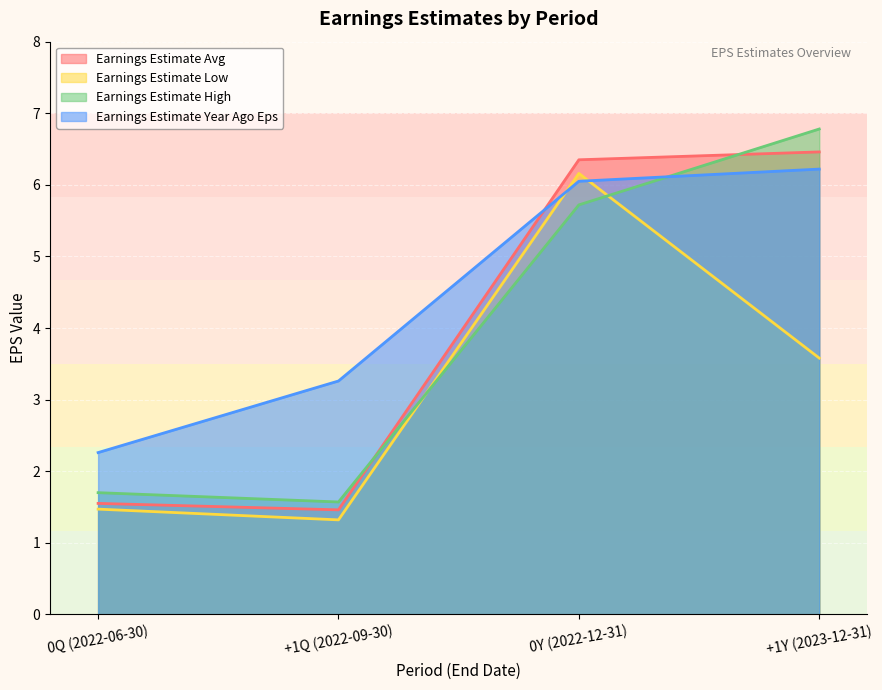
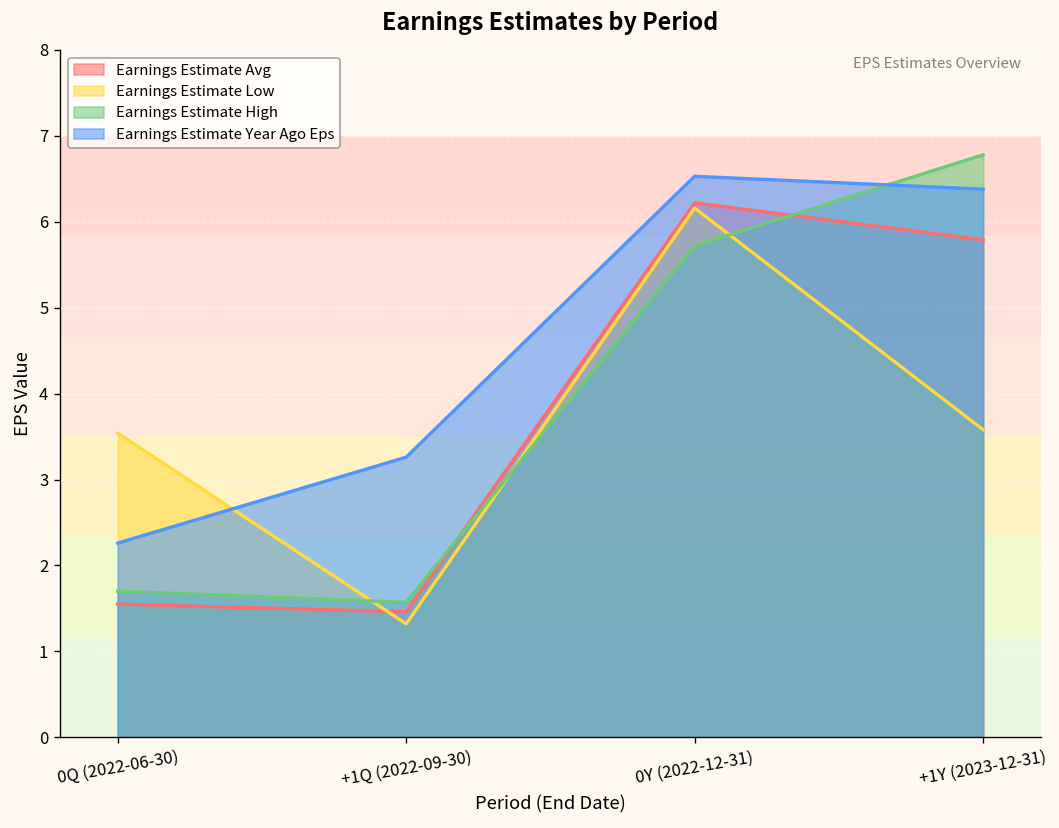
Earnings Estimate Low, 0Q (2022-06-30): 1.5 -> 3.5
Earnings Estimate Avg, 0Y (2022-12-31): 6.4 -> 6.2
Earnings Estimate Year Ago Eps, 0Y (2022-12-31): 6.1 -> 6.5
Earnings Estimate Avg, +1Y (2023-12-31): 6.5 -> 5.8
Earnings Estimate Year Ago Eps, +1Y (2023-12-31): 6.2 -> 6.4
